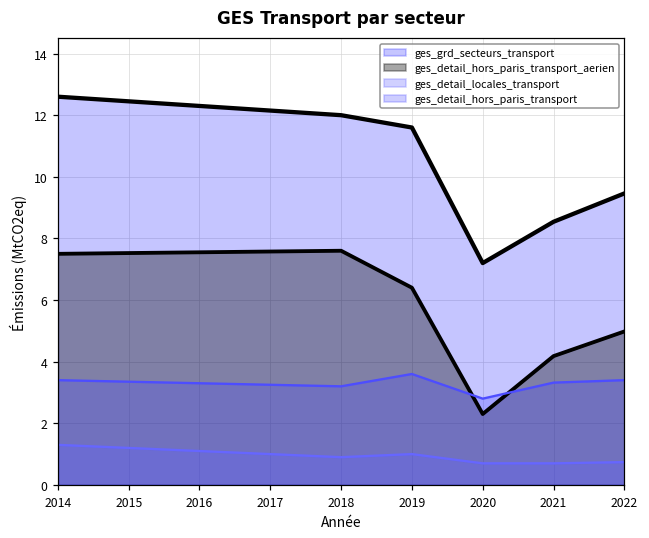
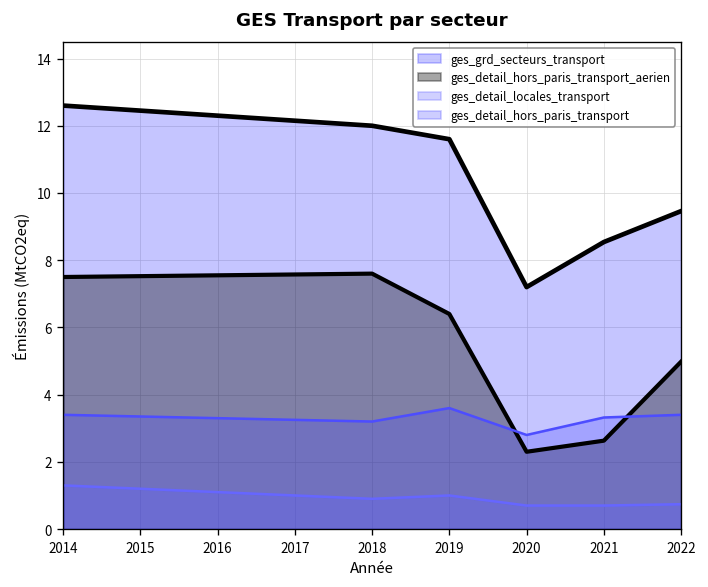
ges_detail_hors_paris_transport_aerien, 2021: 4.2 -> 2.6
